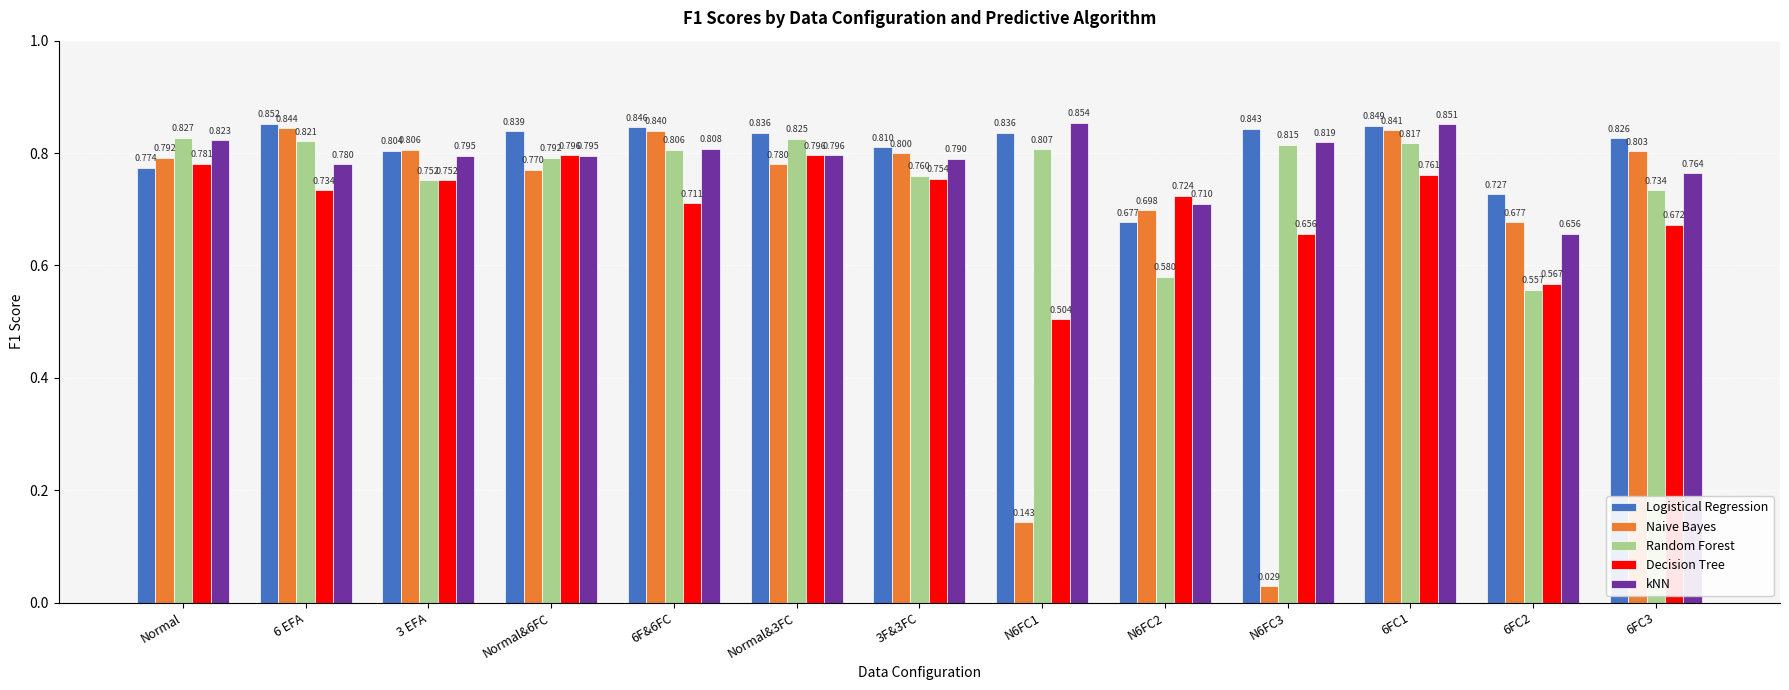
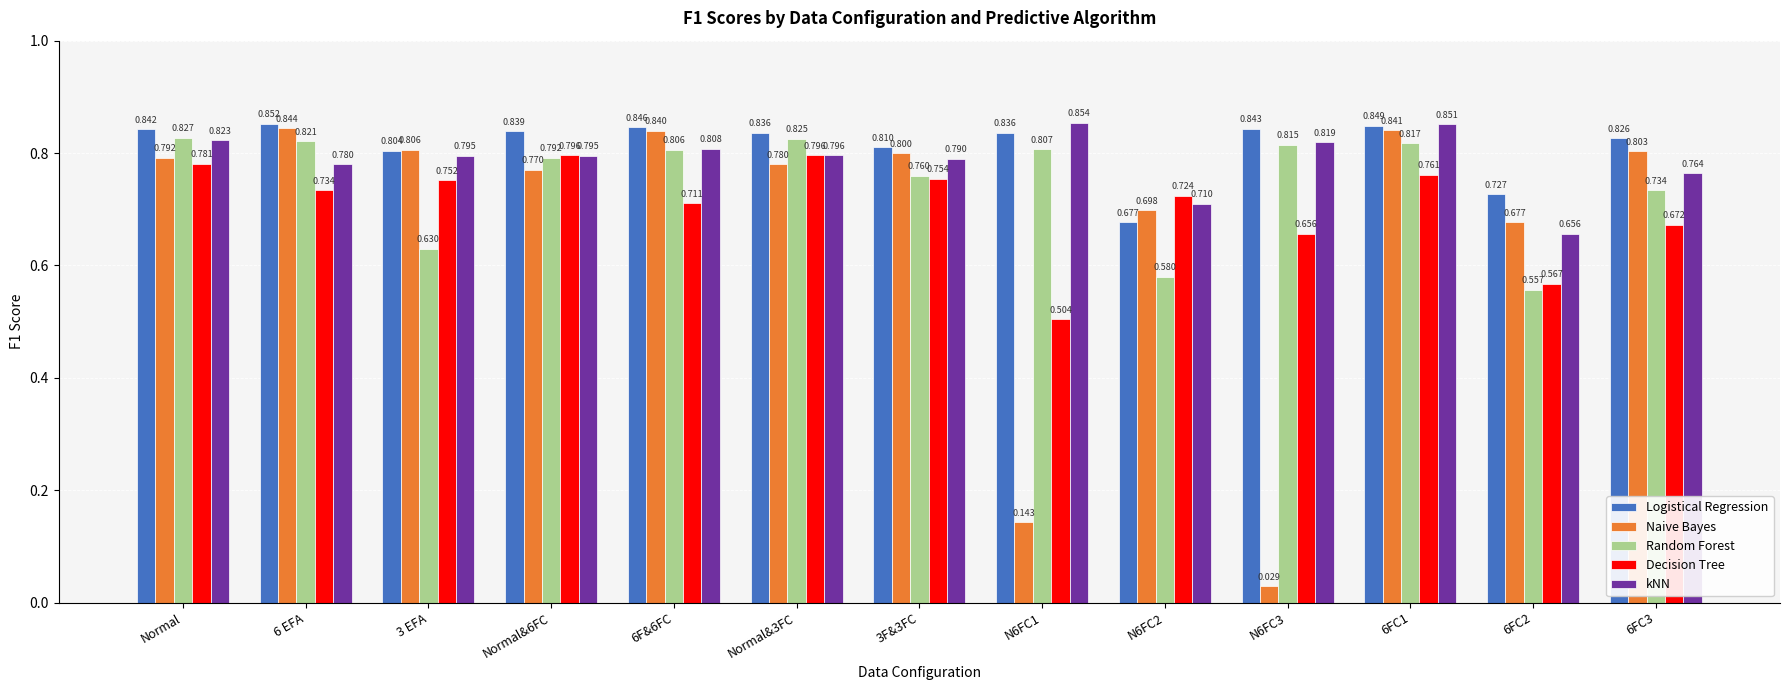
Logistical Regression, Normal: 0.774 -> 0.842
Random Forest, 3 EFA: 0.752 -> 0.630
